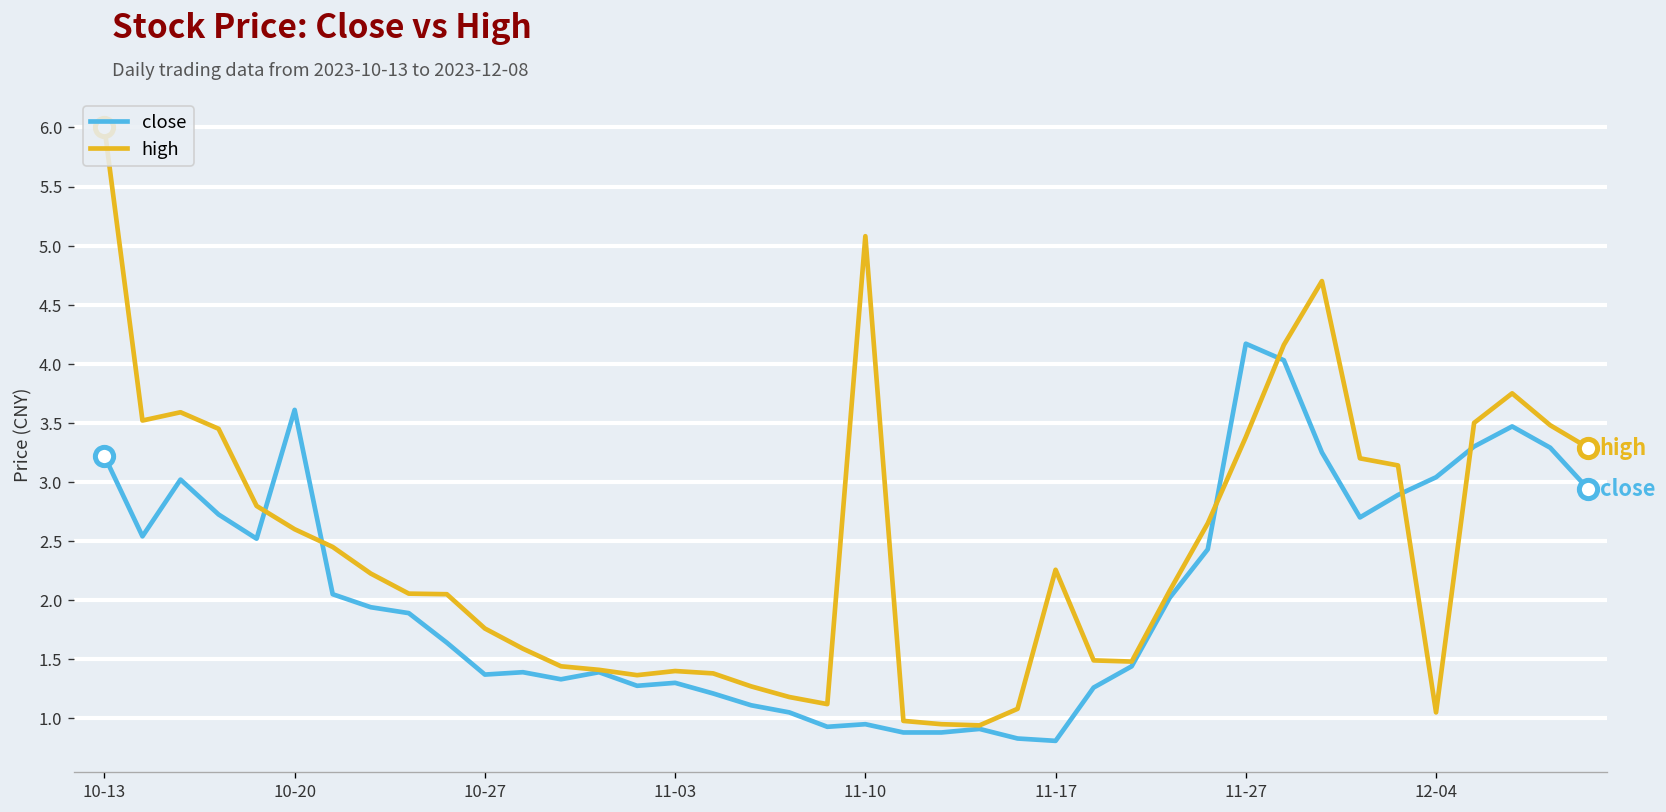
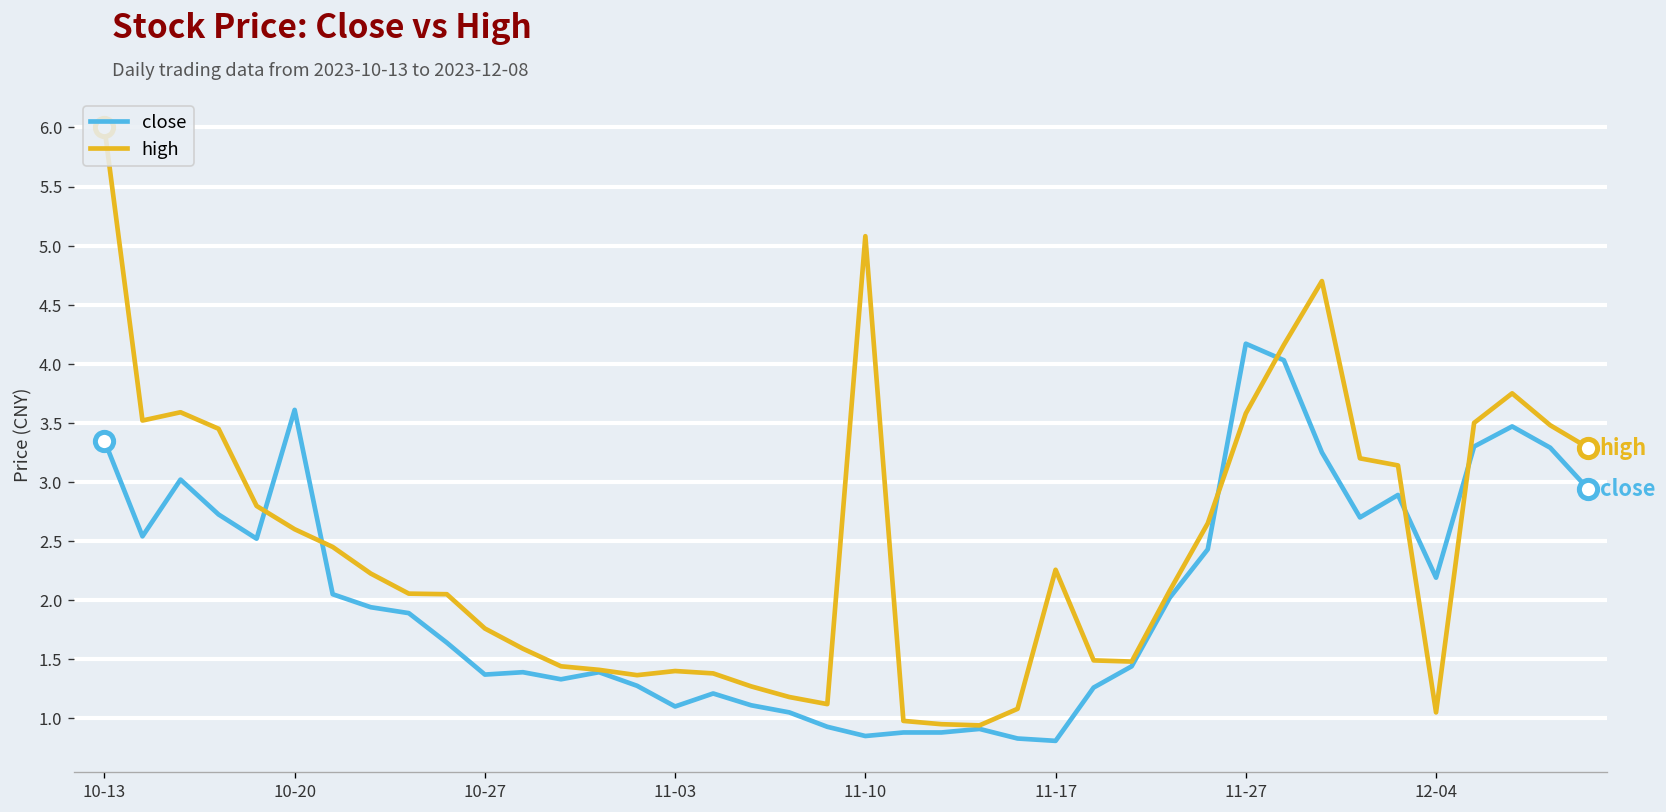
close, 10-13: 3.2 -> 3.4
close, 11-03: 1.3 -> 1.1
close, 11-10: 1.0 -> 0.9
high, 11-27: 3.4 -> 3.6
close, 12-04: 3.0 -> 2.2
